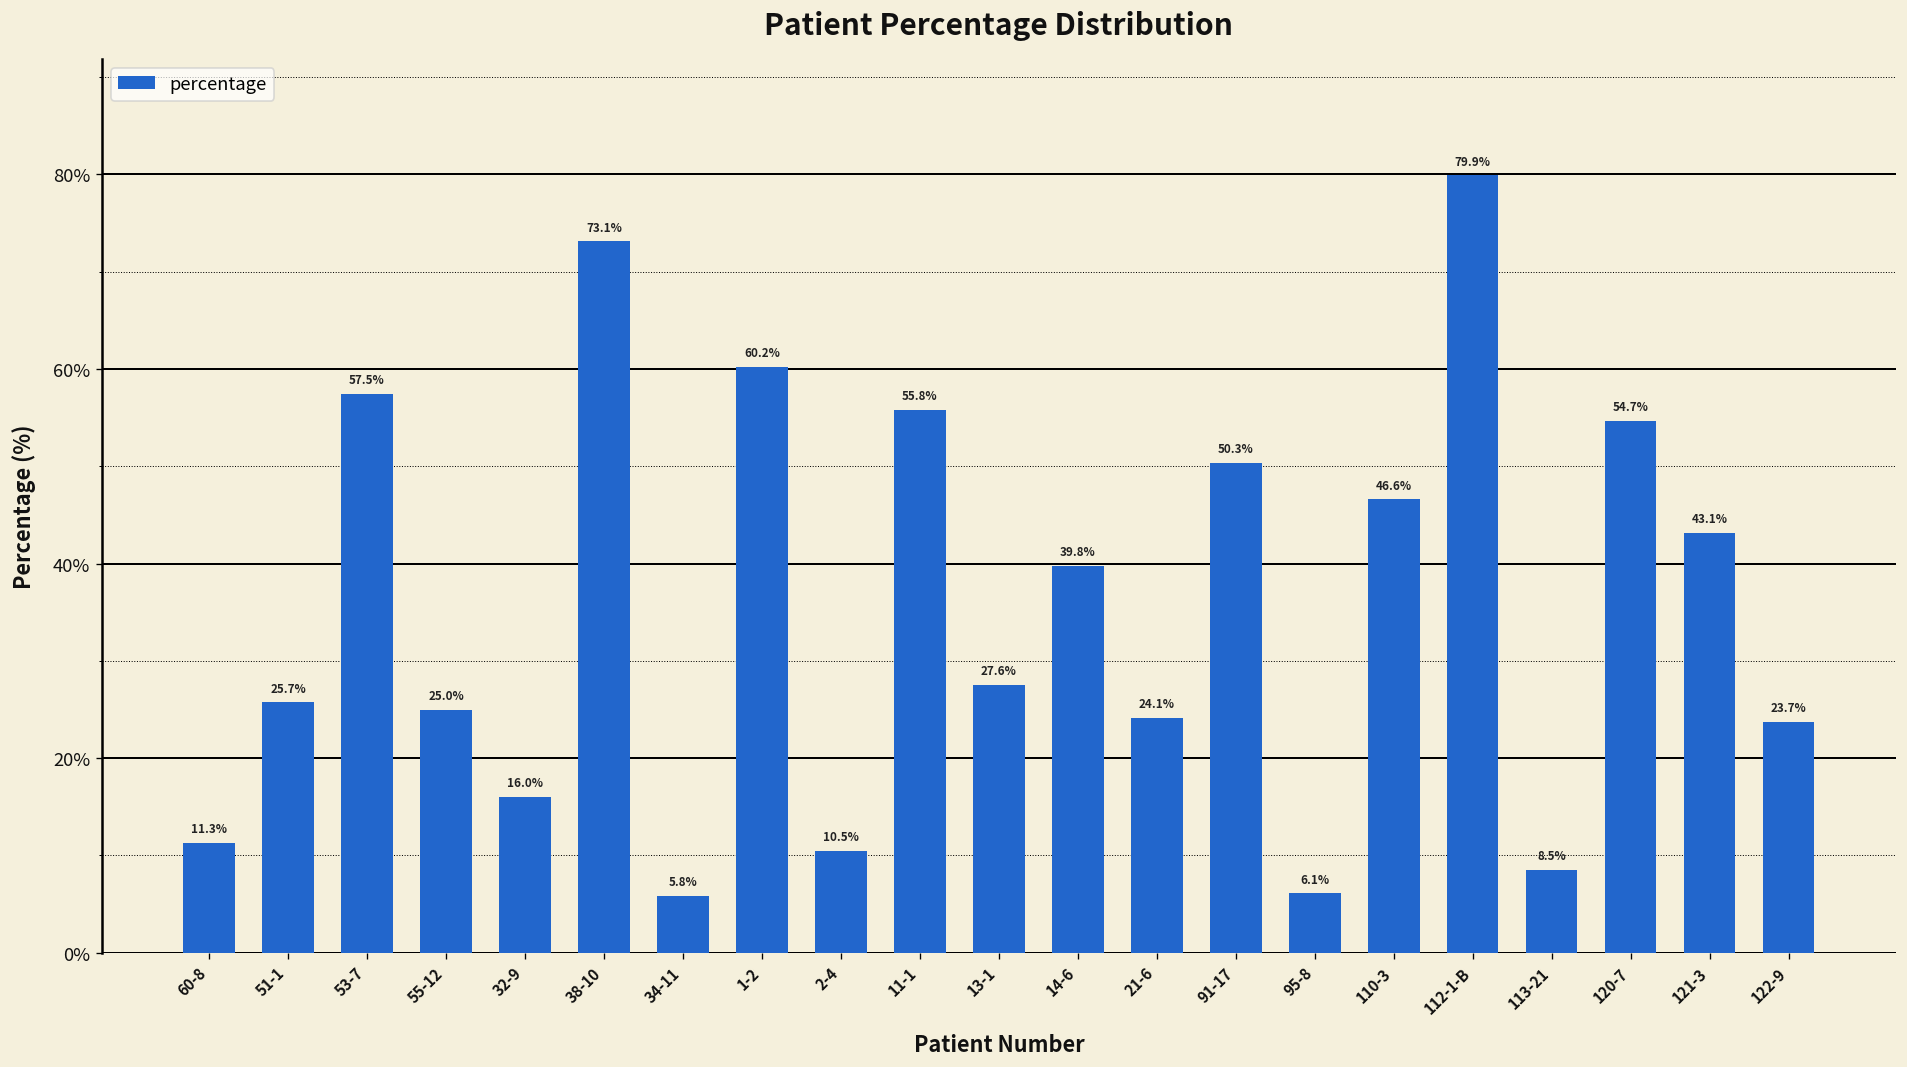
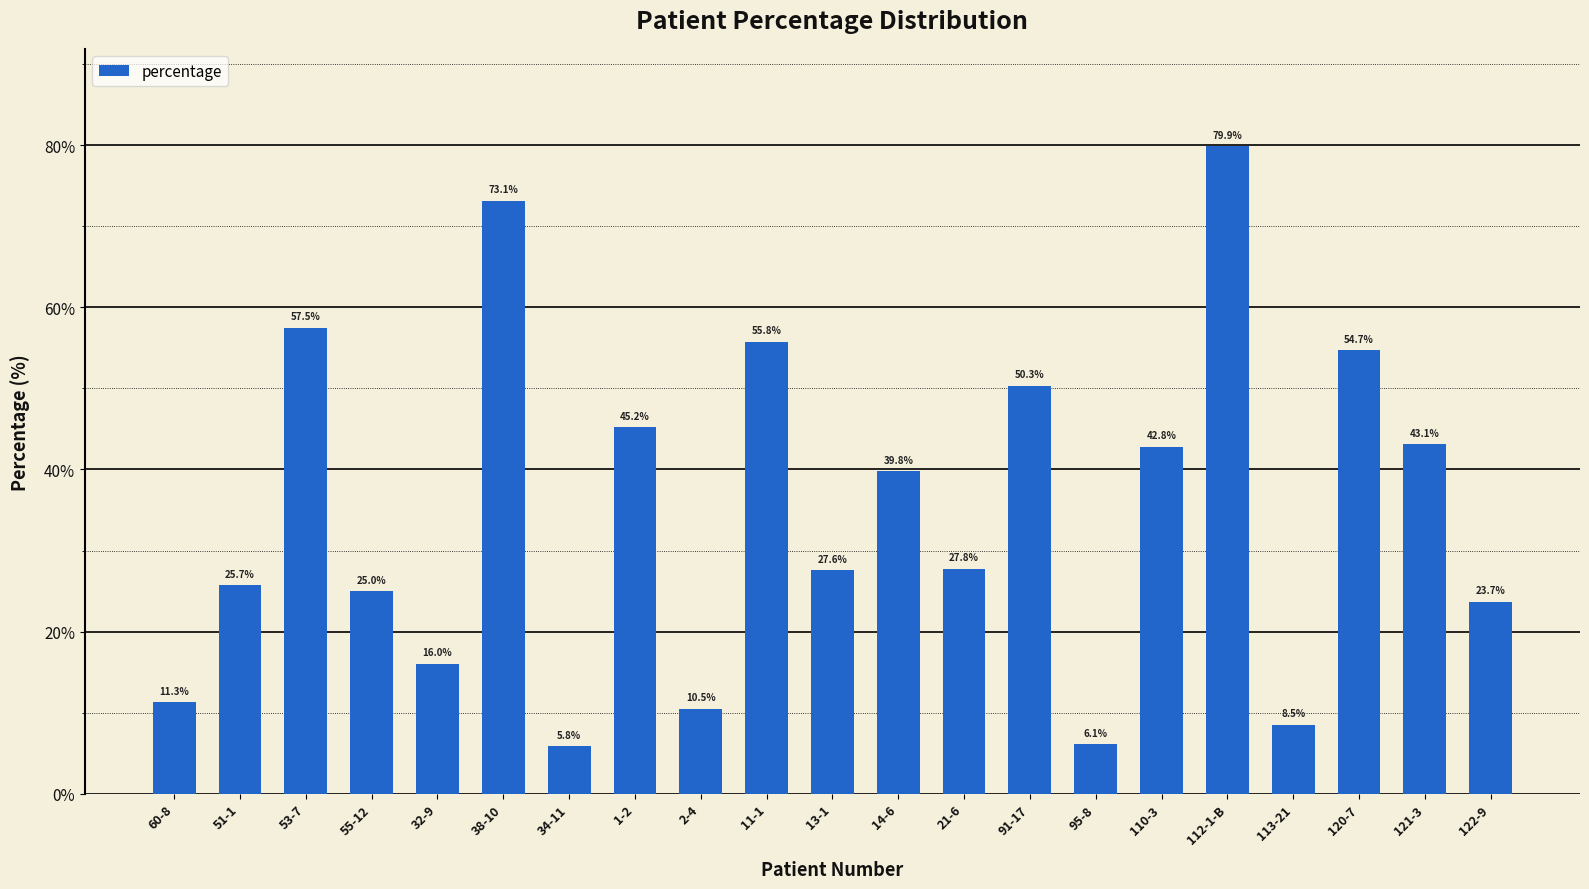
1-2: 60.2% -> 45.2%
21-6: 24.1% -> 27.8%
110-3: 46.6% -> 42.8%
